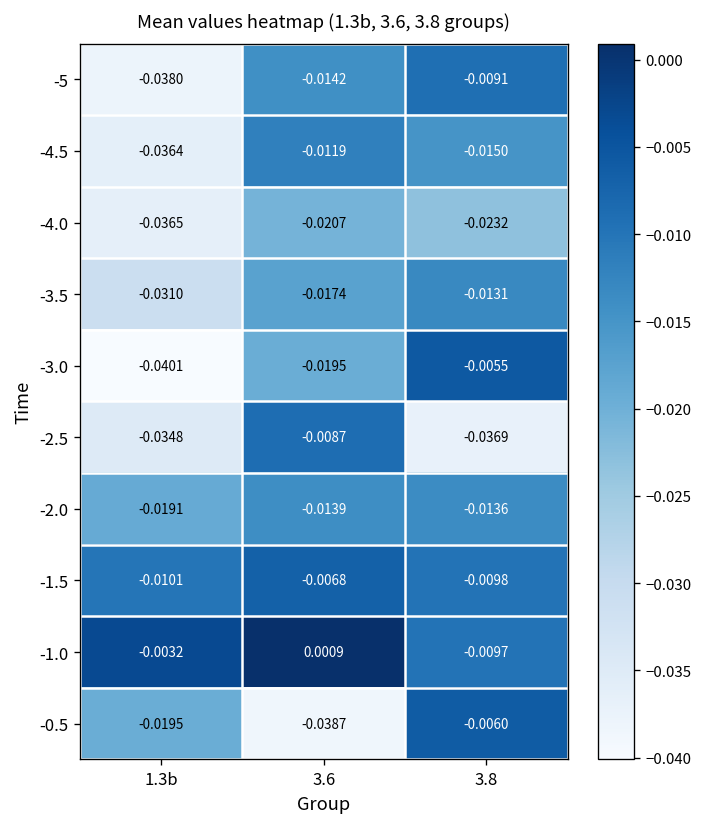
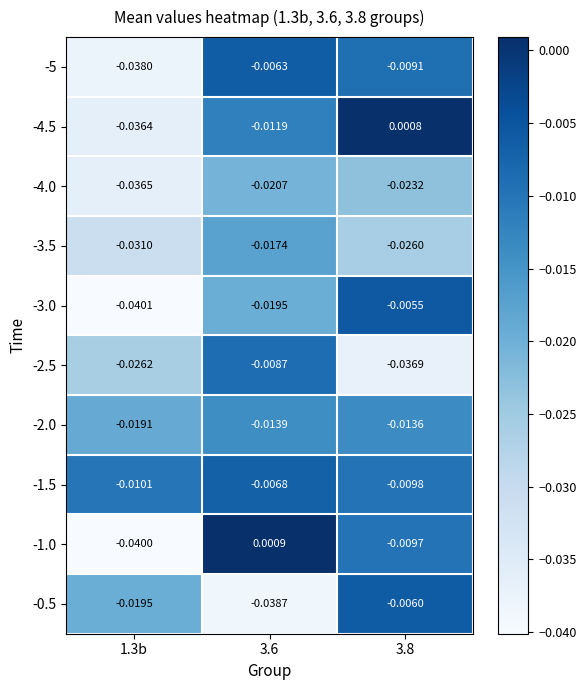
-5, 3.6: -0.0142 -> -0.0063
-4.5, 3.8: -0.0150 -> 0.0008
-3.5, 3.8: -0.0131 -> -0.0260
-2.5, 1.3b: -0.0348 -> -0.0262
-1.0, 1.3b: -0.0032 -> -0.0400
